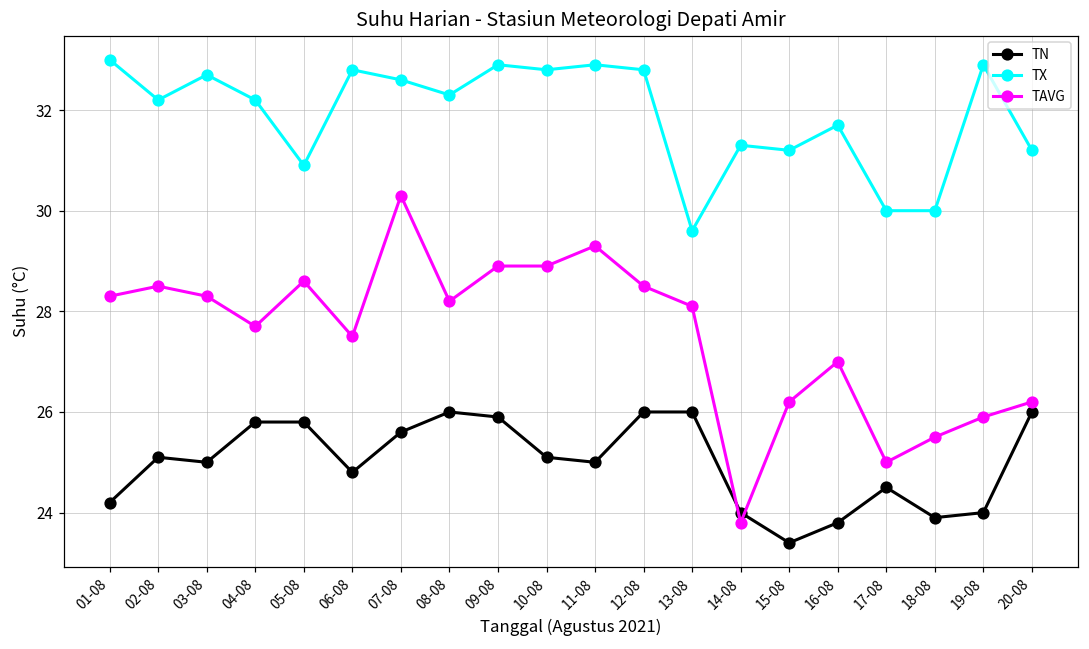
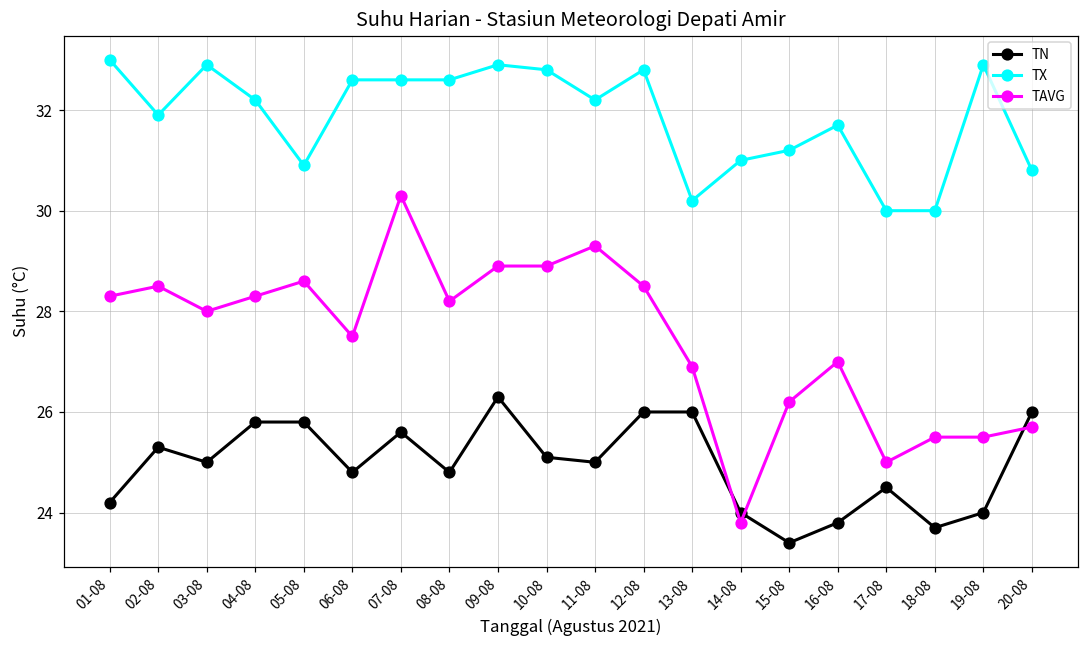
TN, 02-08: 25.1 -> 25.3
TX, 02-08: 32.2 -> 31.9
TX, 03-08: 32.7 -> 32.9
TAVG, 03-08: 28.3 -> 28.0
TAVG, 04-08: 27.7 -> 28.3
TX, 06-08: 32.8 -> 32.6
TN, 08-08: 26.0 -> 24.8
TX, 08-08: 32.3 -> 32.6
TN, 09-08: 25.9 -> 26.3
TX, 11-08: 32.9 -> 32.2
TX, 13-08: 29.6 -> 30.2
TAVG, 13-08: 28.1 -> 26.9
TX, 14-08: 31.3 -> 31.0
TN, 18-08: 23.9 -> 23.7
TAVG, 19-08: 25.9 -> 25.5
TX, 20-08: 31.2 -> 30.8
TAVG, 20-08: 26.2 -> 25.7
